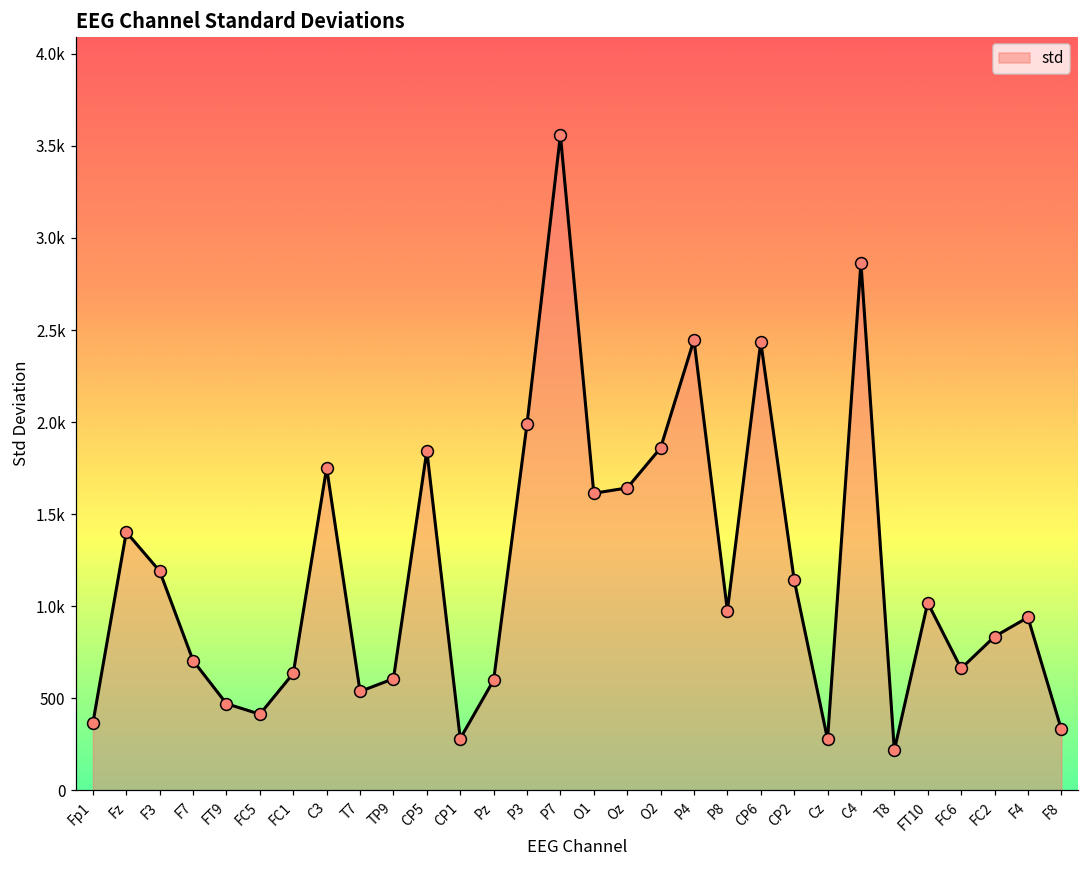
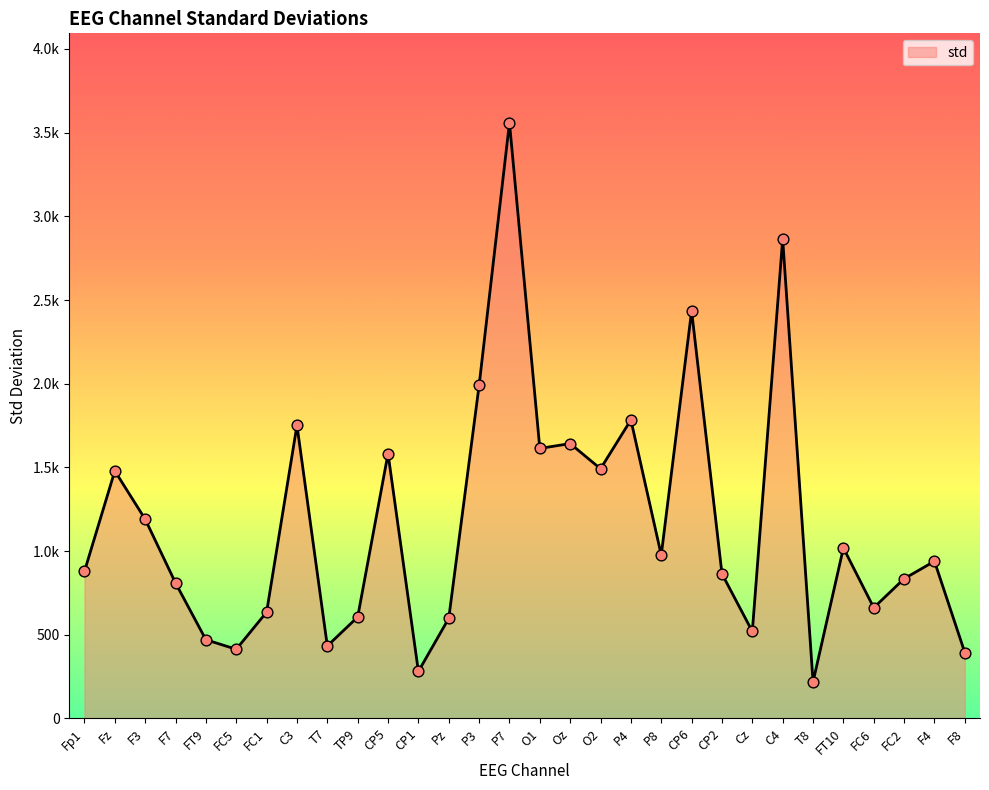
Fp1: 370 -> 880
Fz: 1400 -> 1480
F7: 700 -> 810
T7: 540 -> 430
CP5: 1840 -> 1580
O2: 1860 -> 1490
P4: 2450 -> 1780
CP2: 1140 -> 860
Cz: 280 -> 520
F8: 330 -> 390
